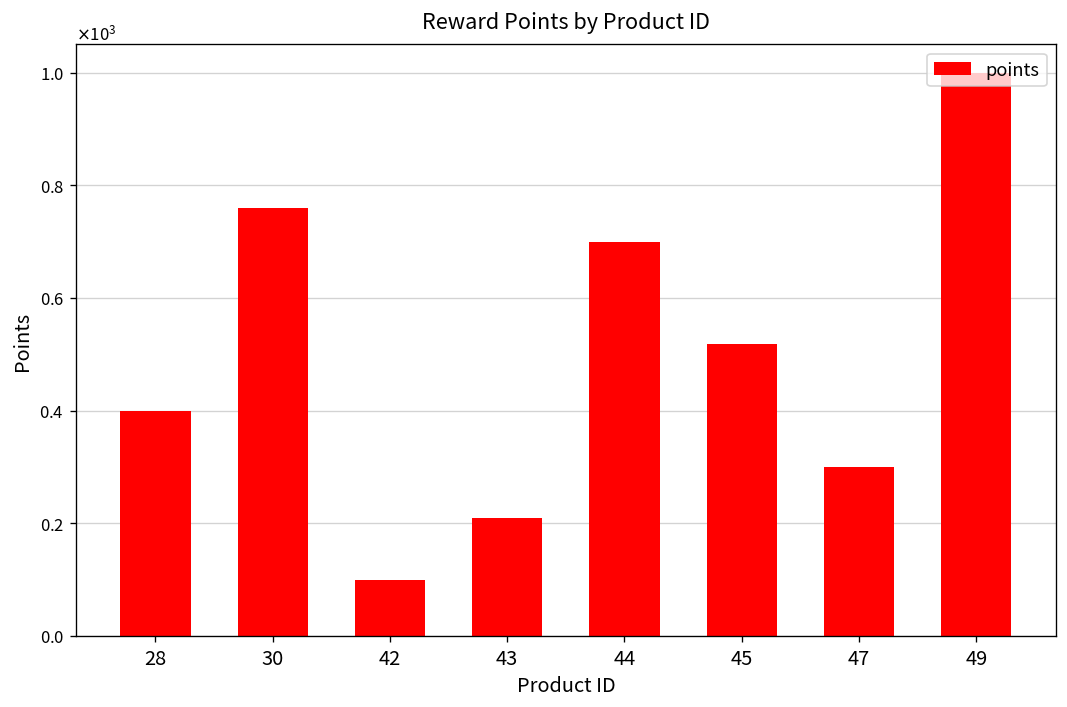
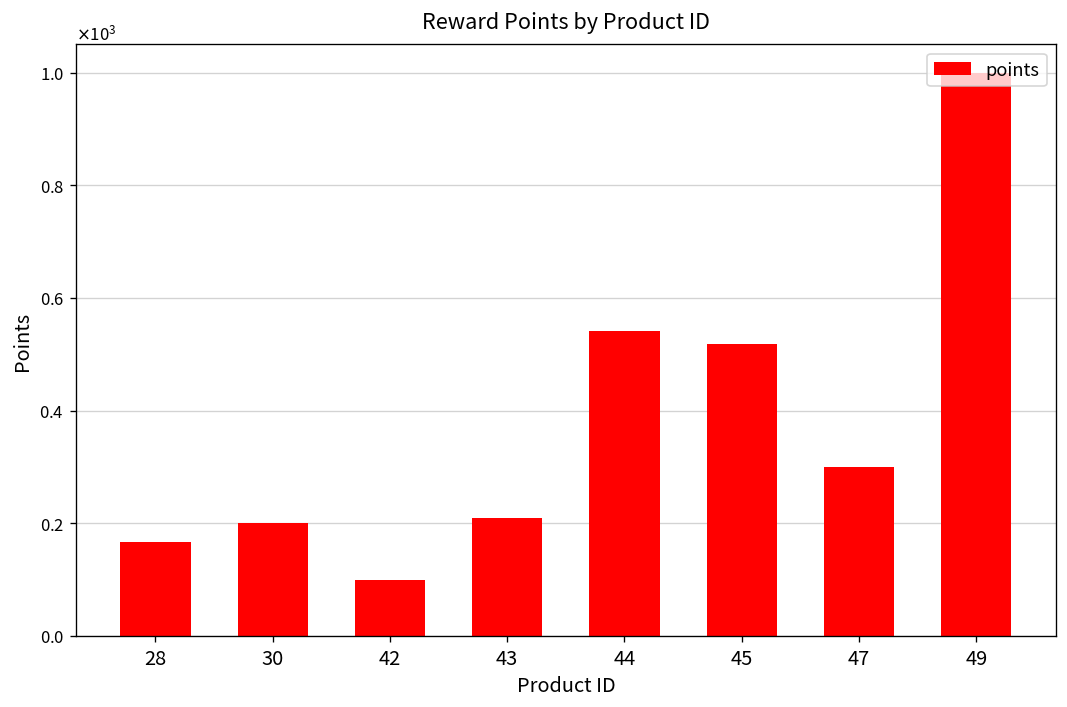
28: 400 -> 170
30: 760 -> 200
44: 700 -> 540
